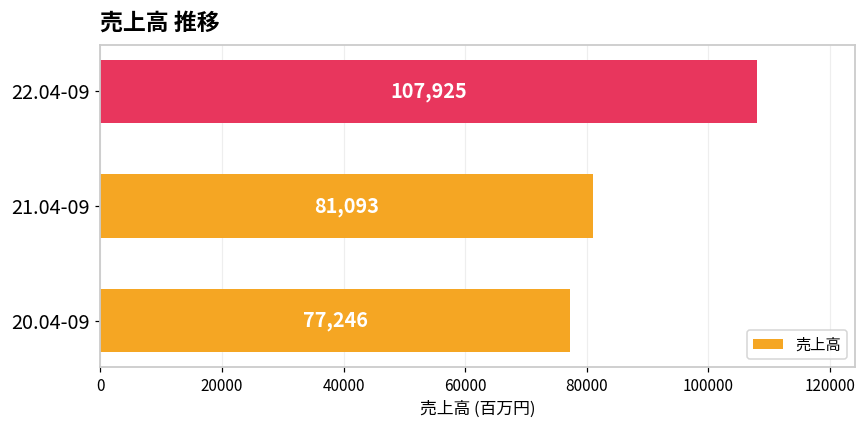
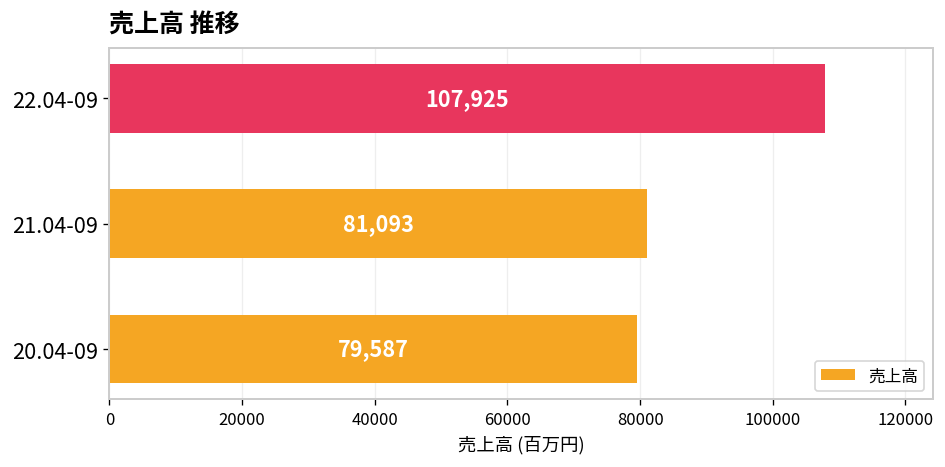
20.04-09: 77,246 -> 79,587
